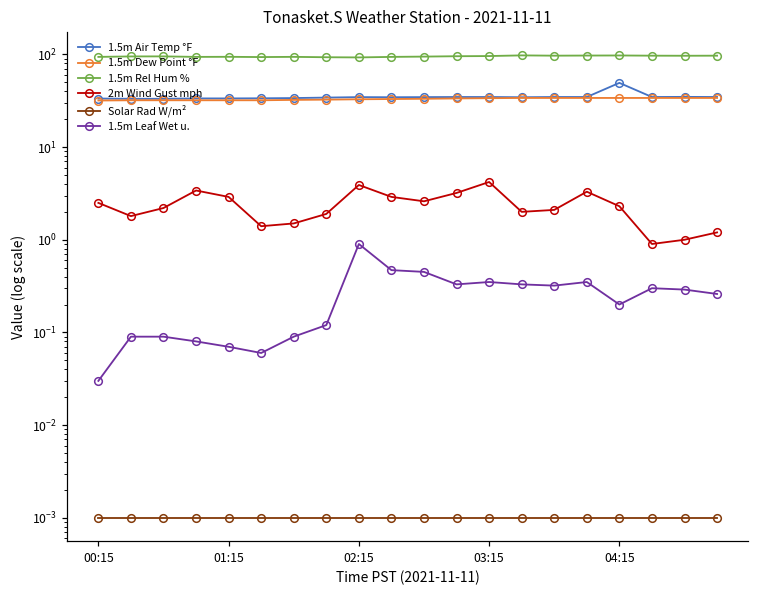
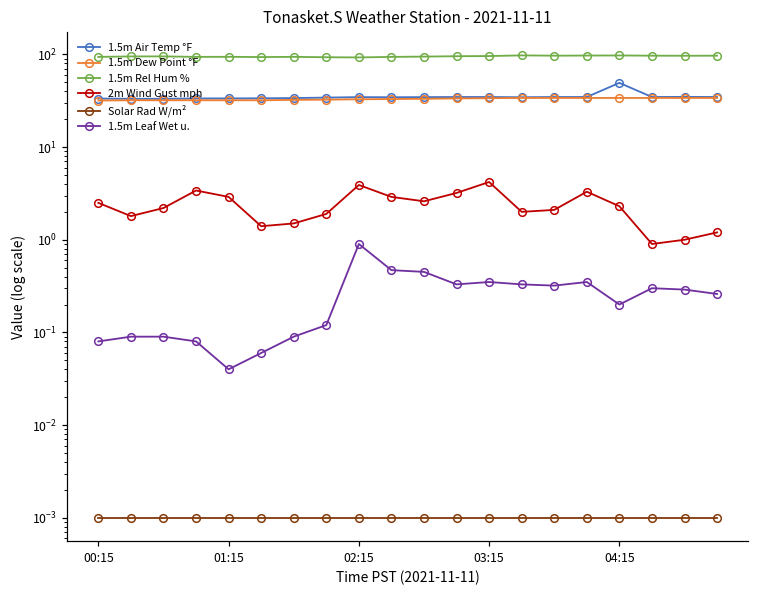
1.5m Leaf Wet u., 00:15: 0.03 -> 0.08
1.5m Leaf Wet u., 01:15: 0.07 -> 0.04
